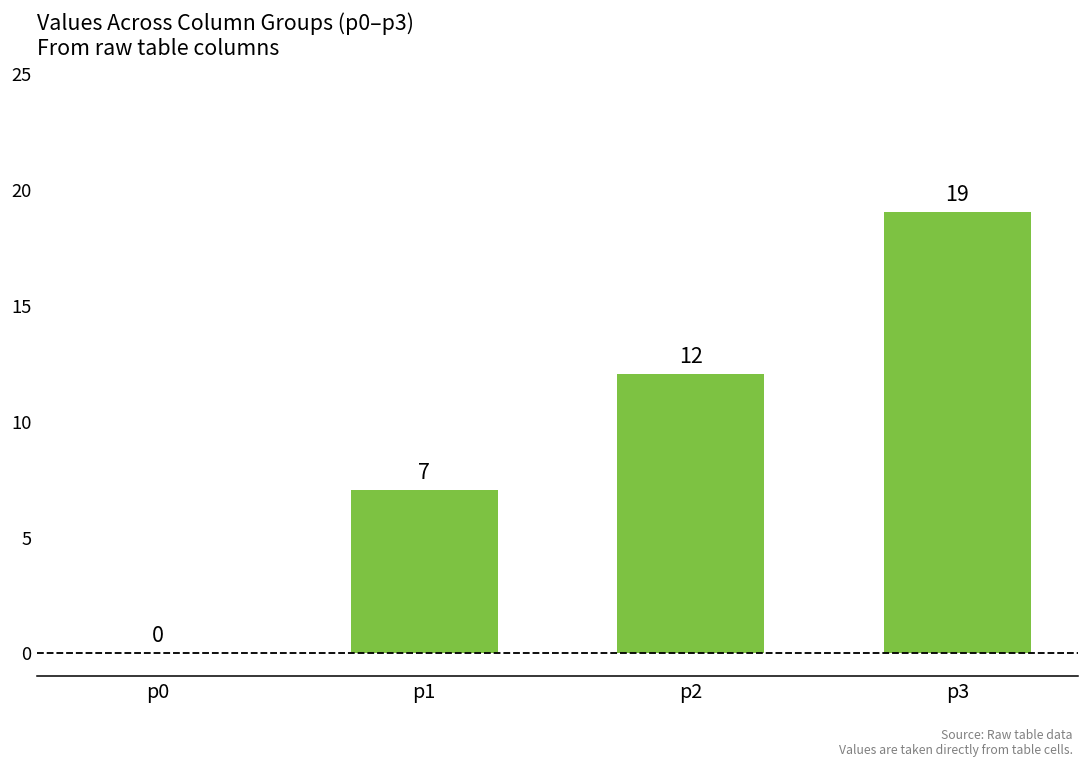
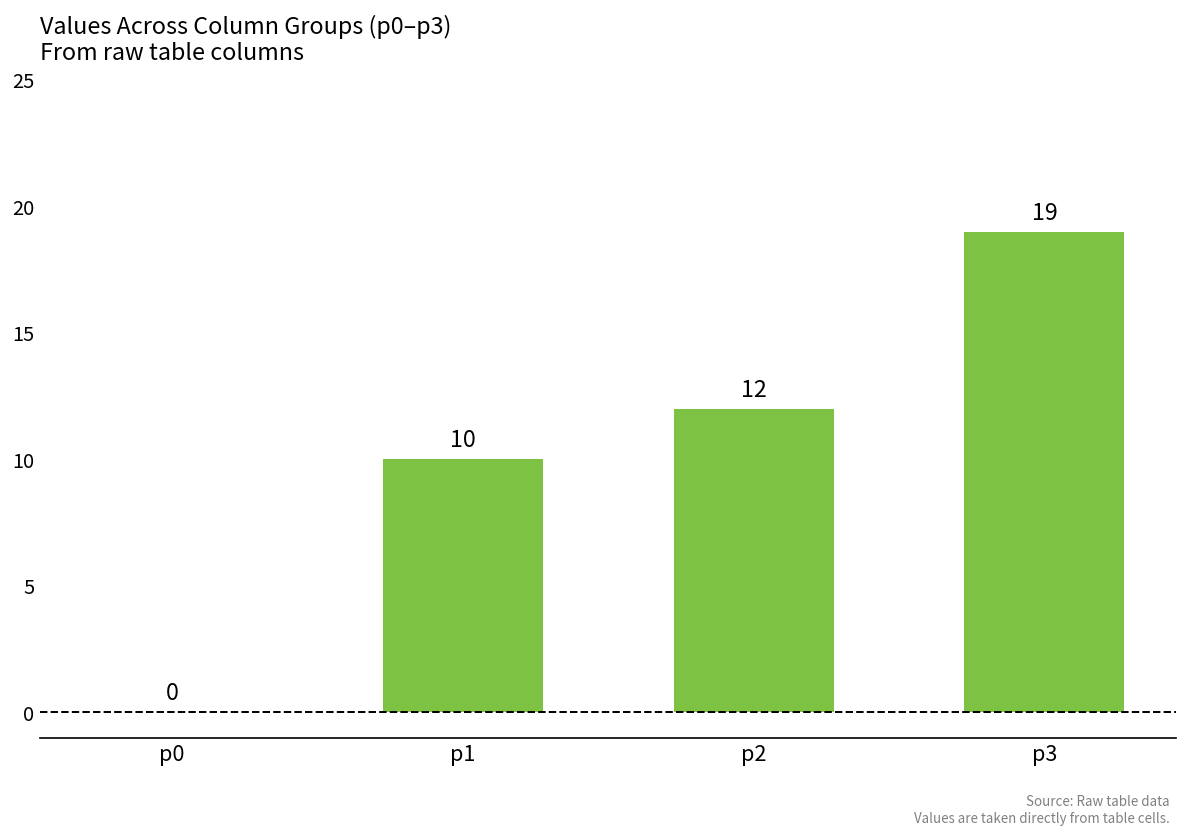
p1: 7 -> 10
